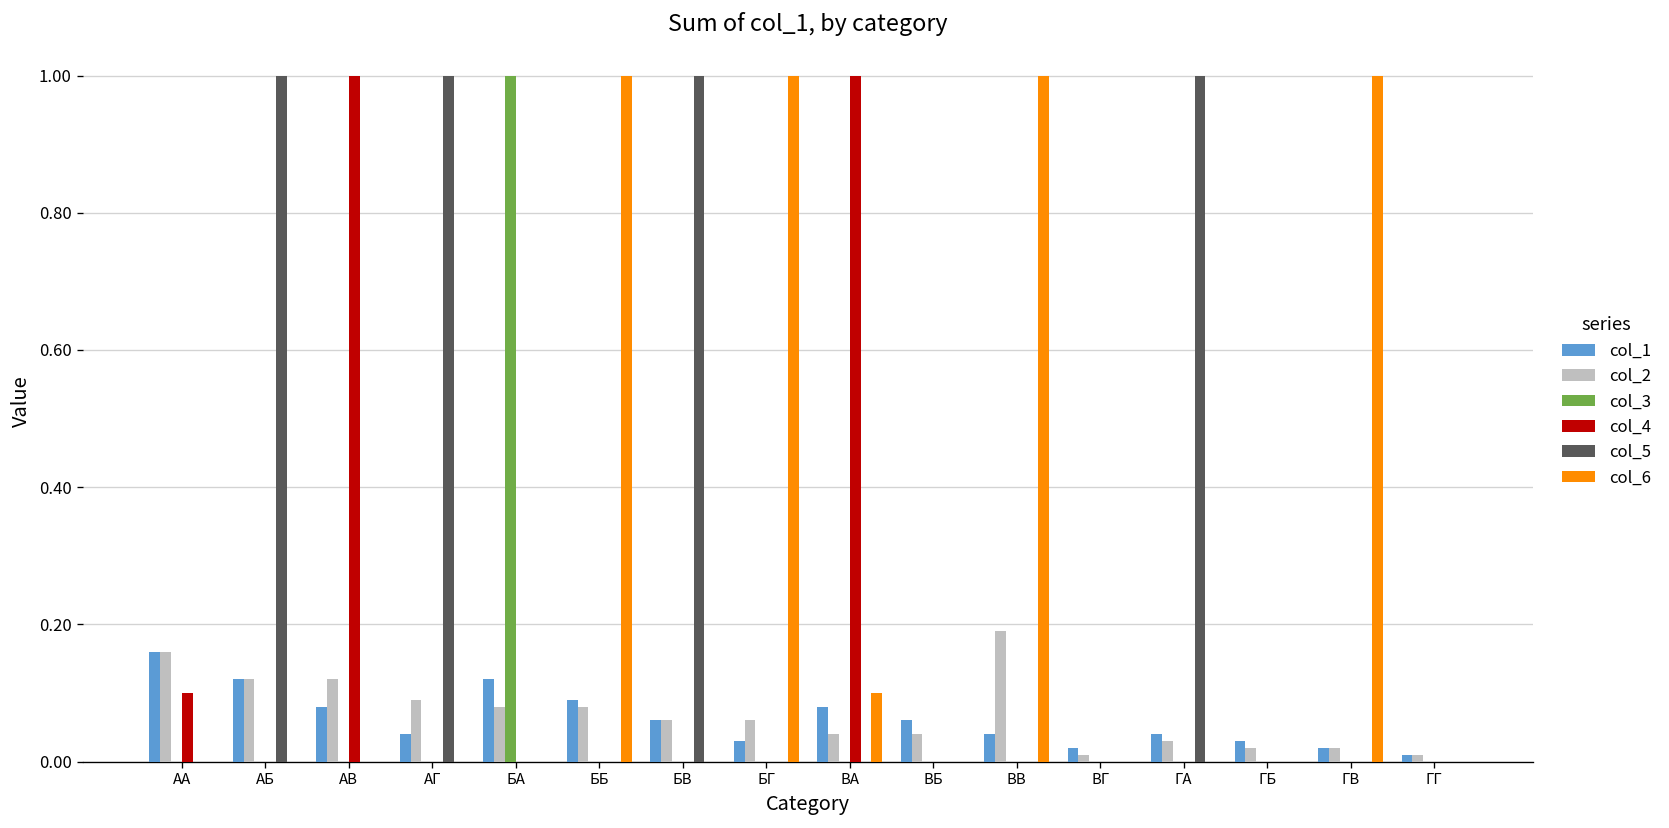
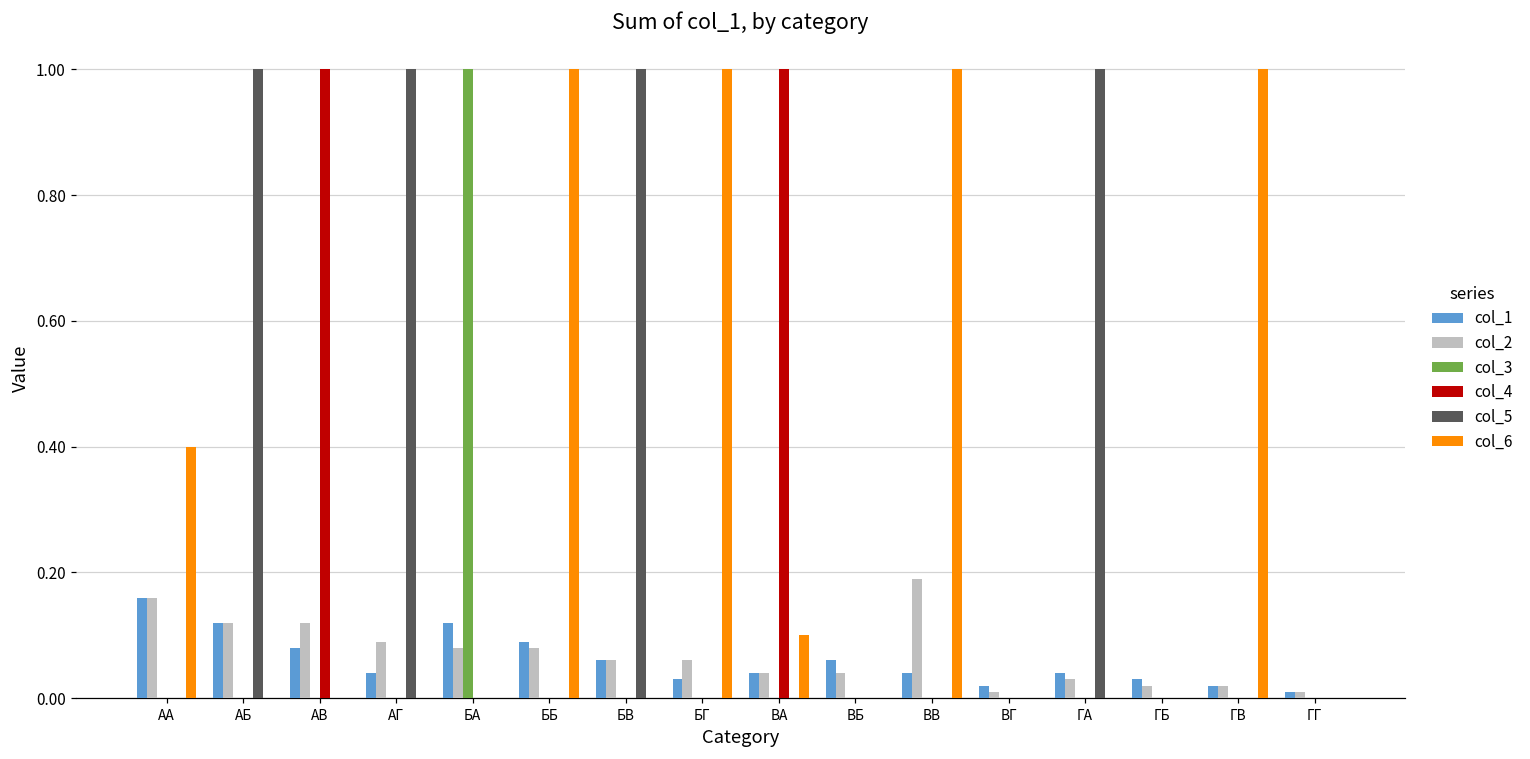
col_4, АА: 0.1 -> 0.0
col_6, АА: 0.0 -> 0.4
col_1, ВА: 0.08 -> 0.04
